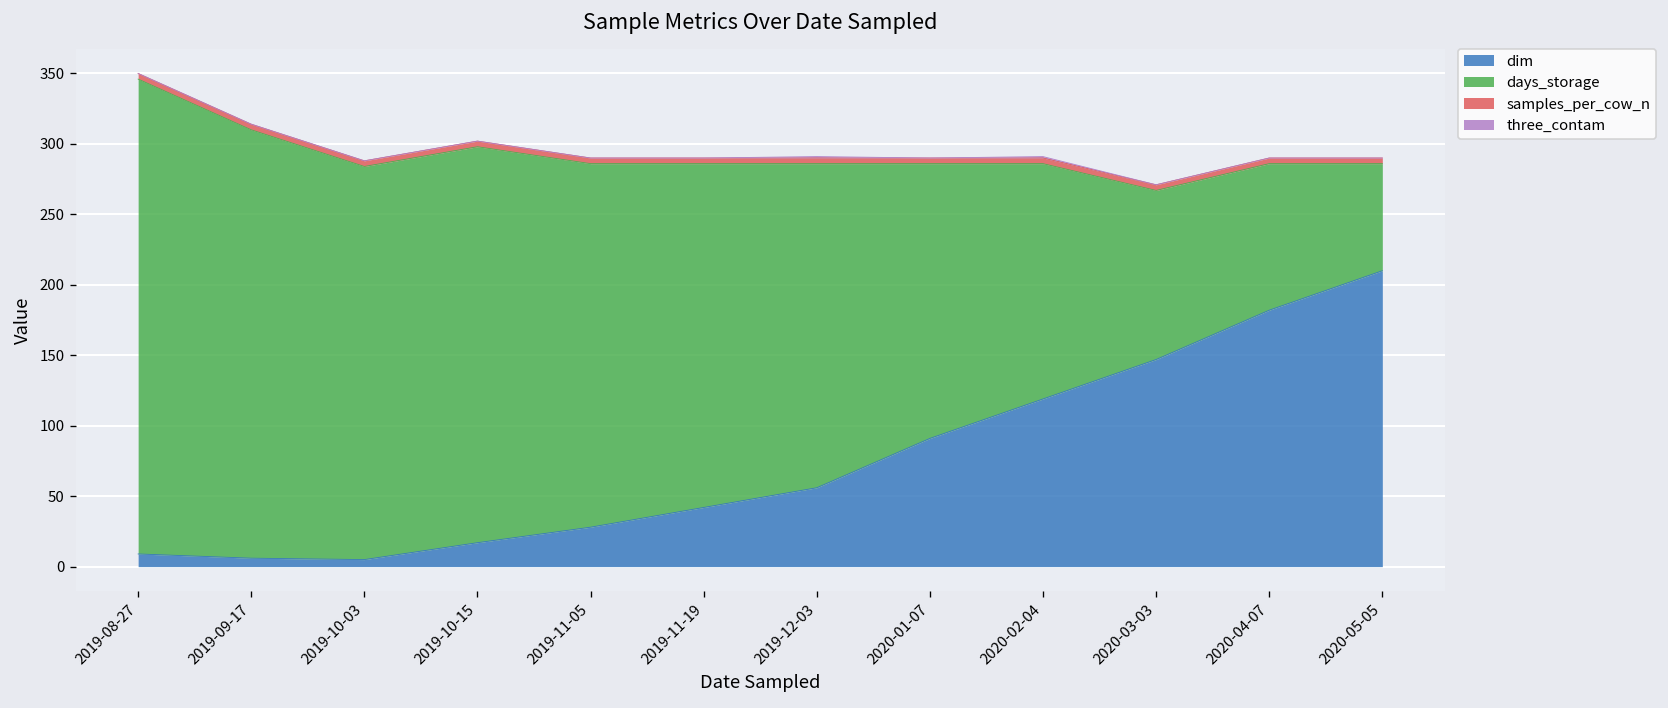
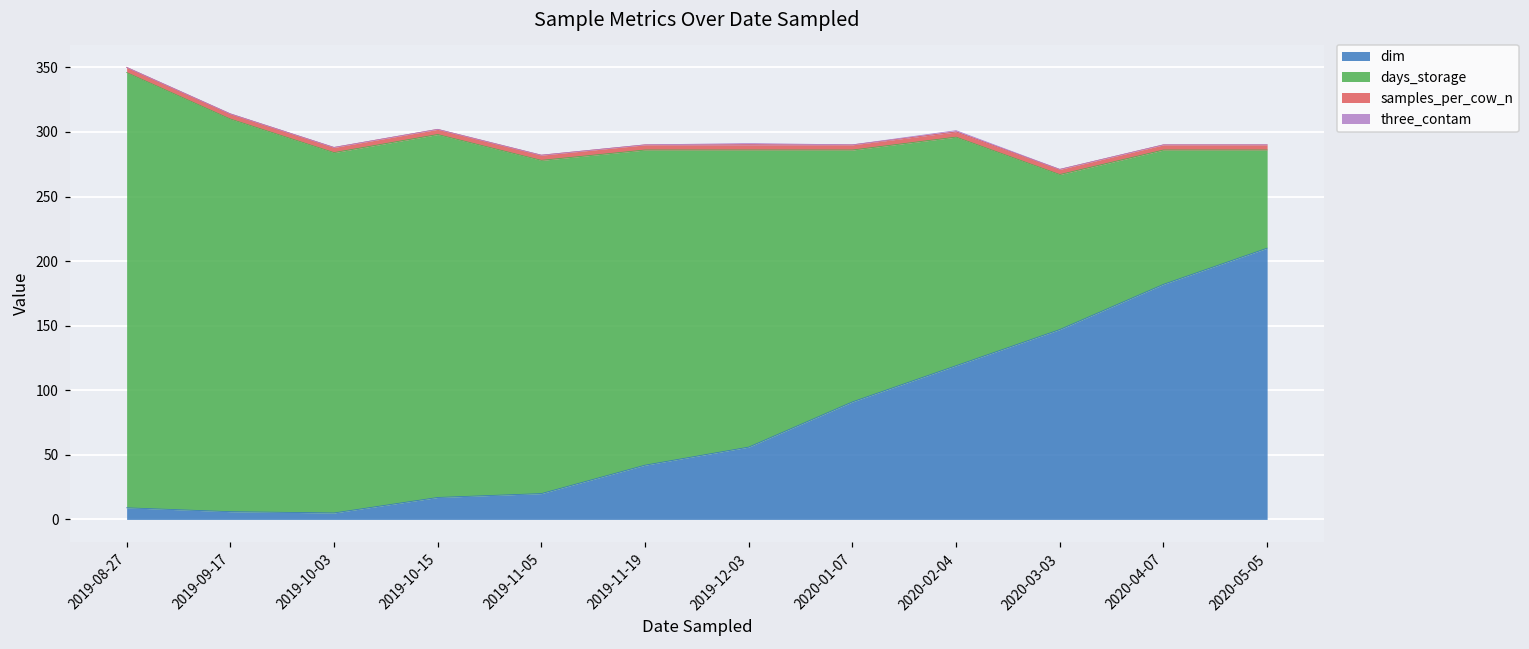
dim, 2019-11-05: 28 -> 20
days_storage, 2020-02-04: 167 -> 177
